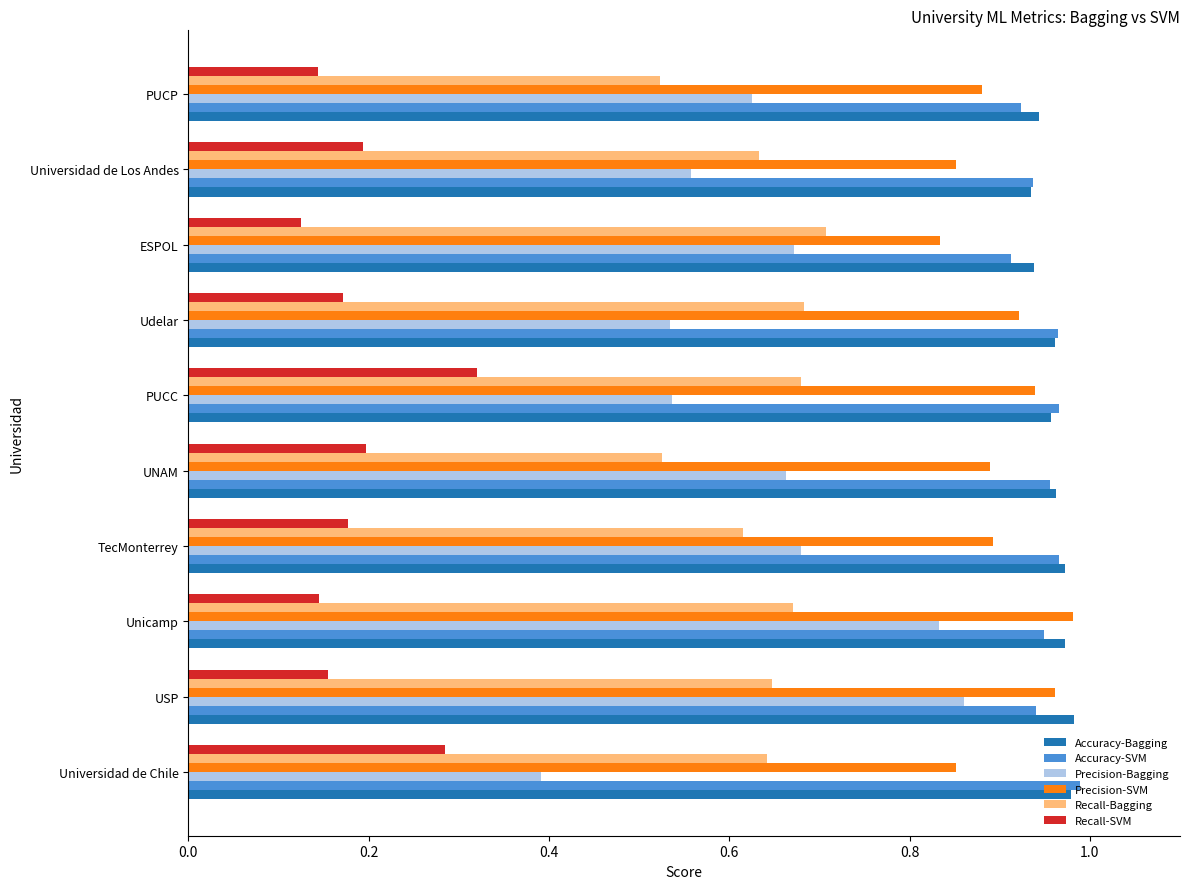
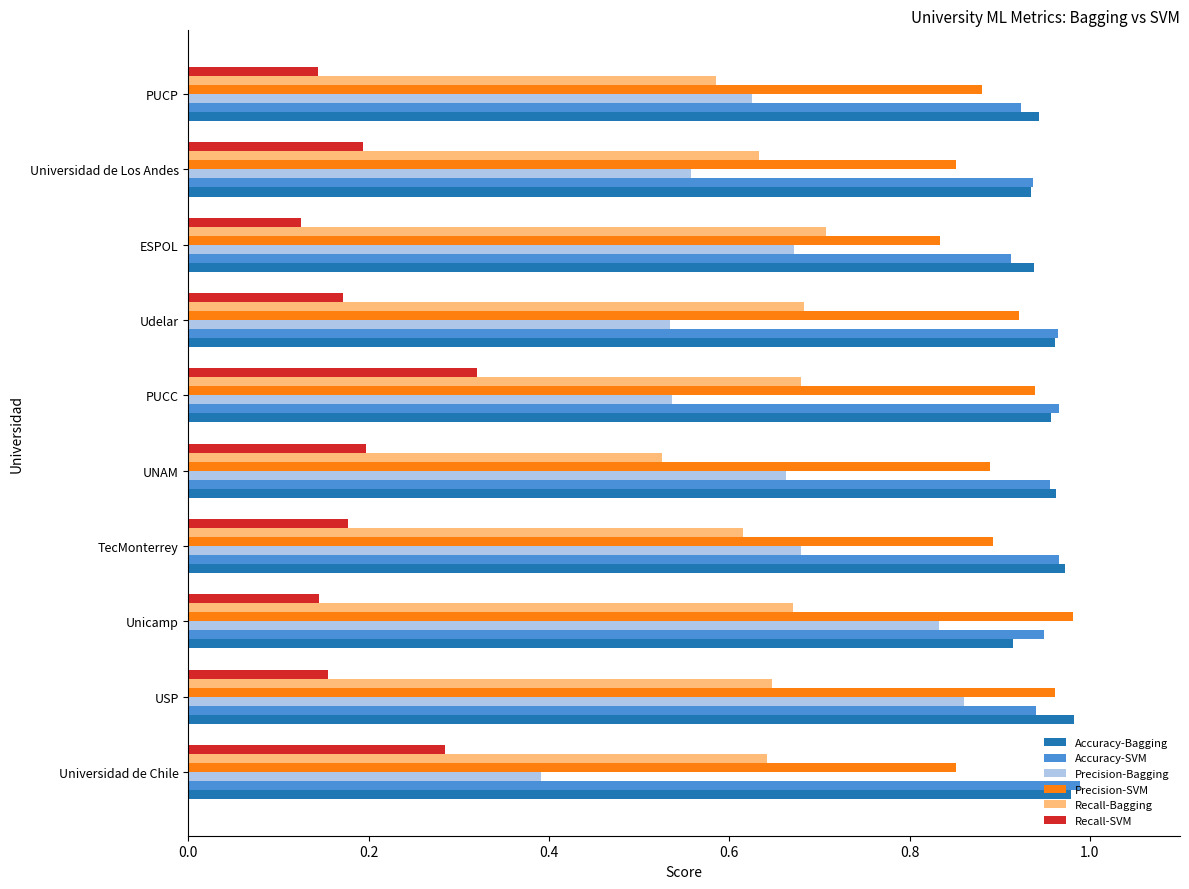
Recall-Bagging, PUCP: 0.52 -> 0.59
Accuracy-Bagging, Unicamp: 0.97 -> 0.91
